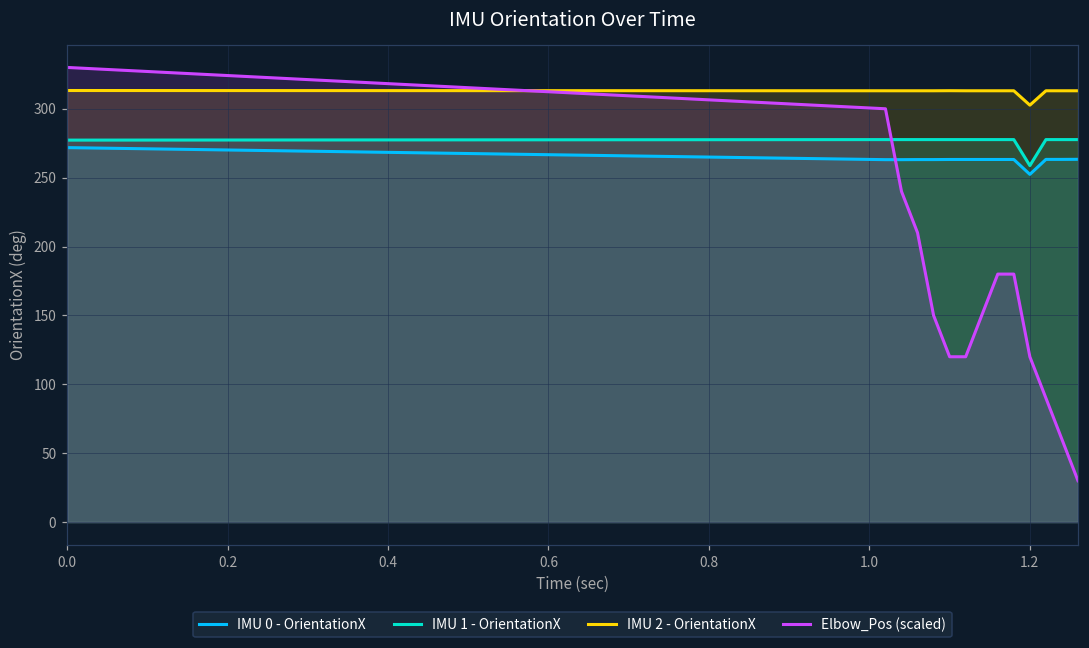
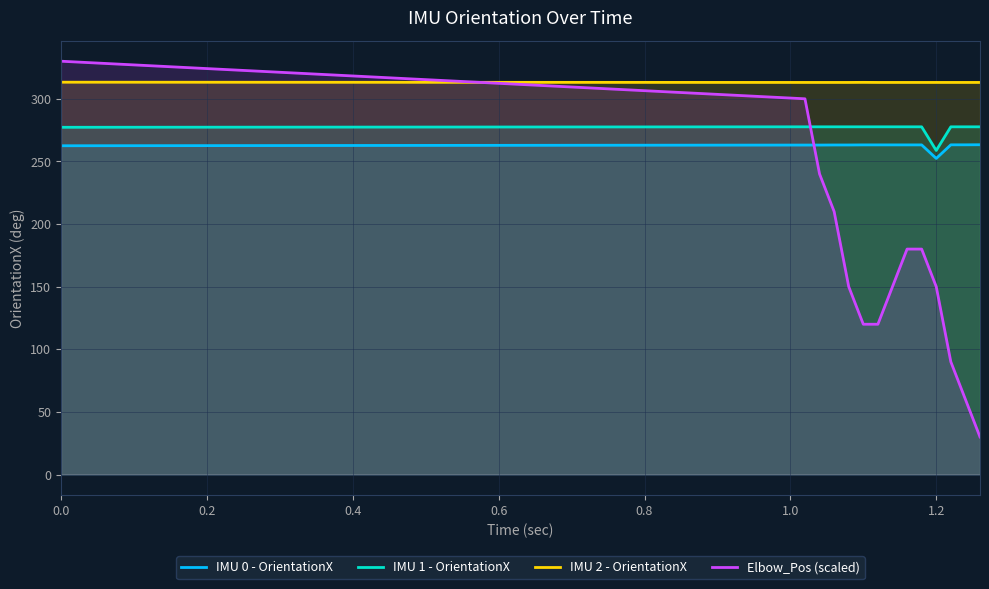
IMU 0 - OrientationX, 0.0: 272 -> 263
IMU 2 - OrientationX, 1.2: 303 -> 313
Elbow_Pos (scaled), 1.2: 120 -> 150
